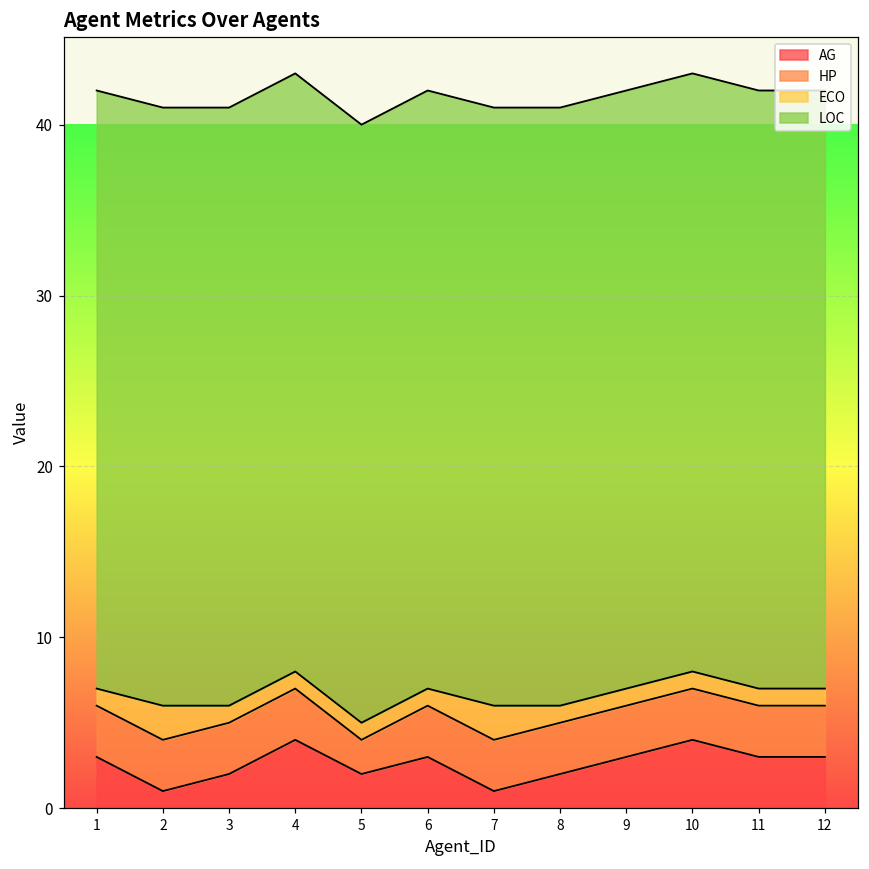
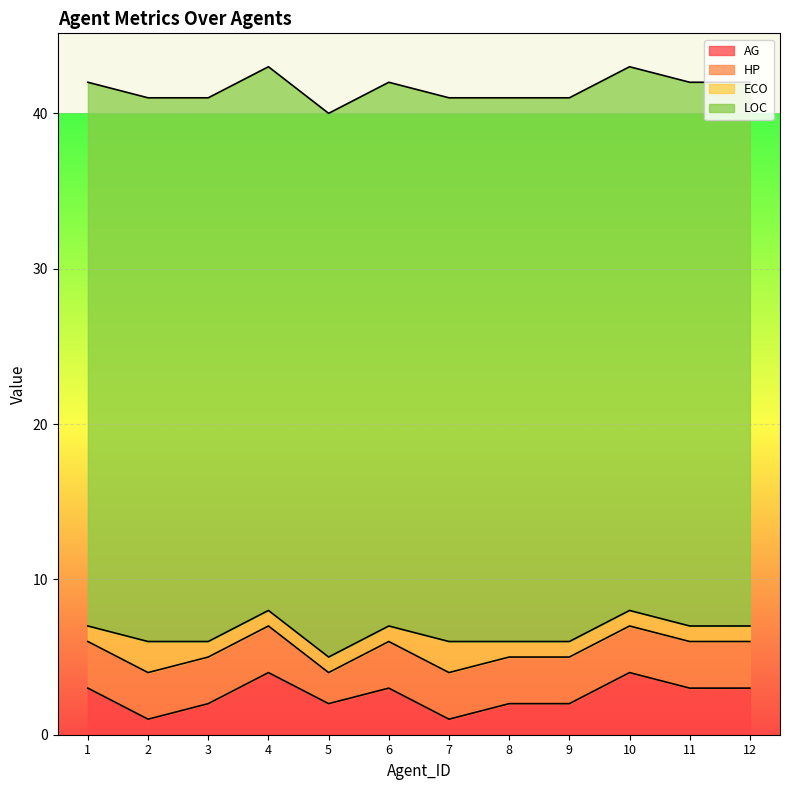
AG, 9: 3 -> 2
